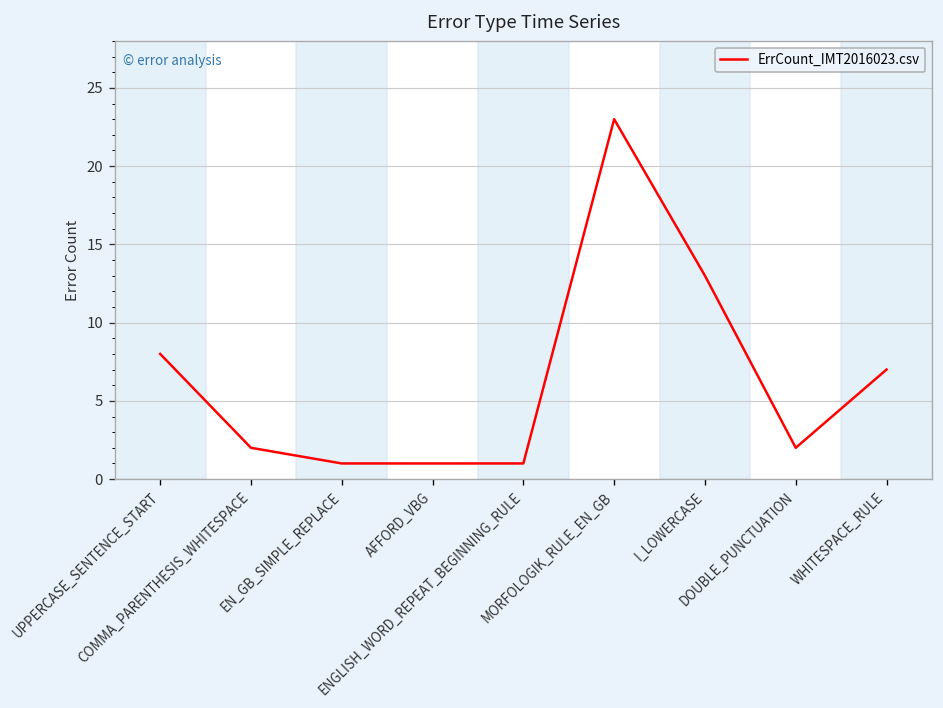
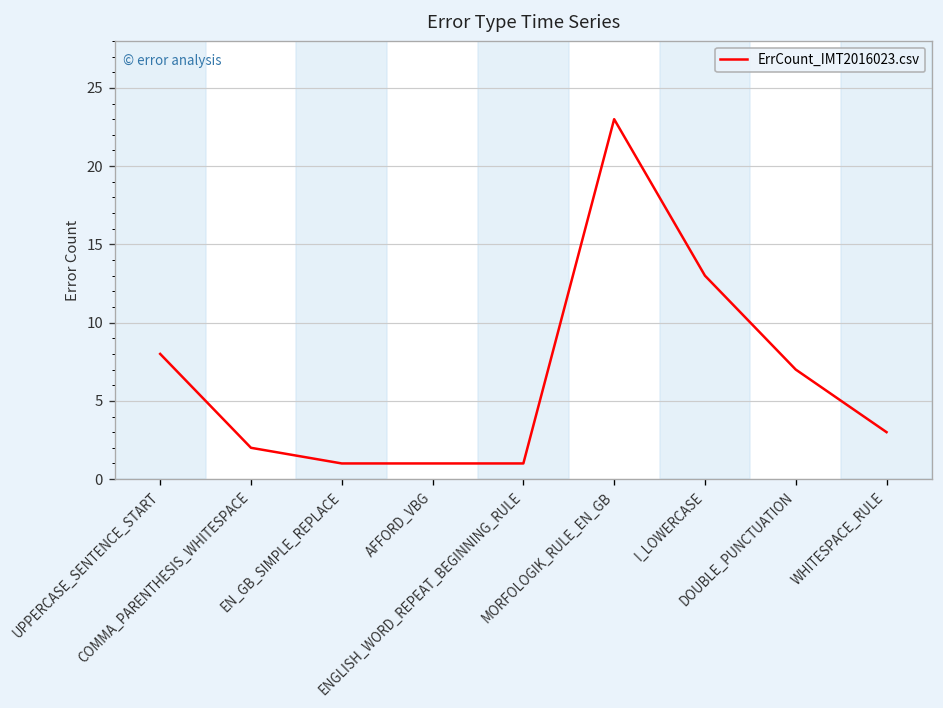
DOUBLE_PUNCTUATION: 2 -> 7
WHITESPACE_RULE: 7 -> 3
